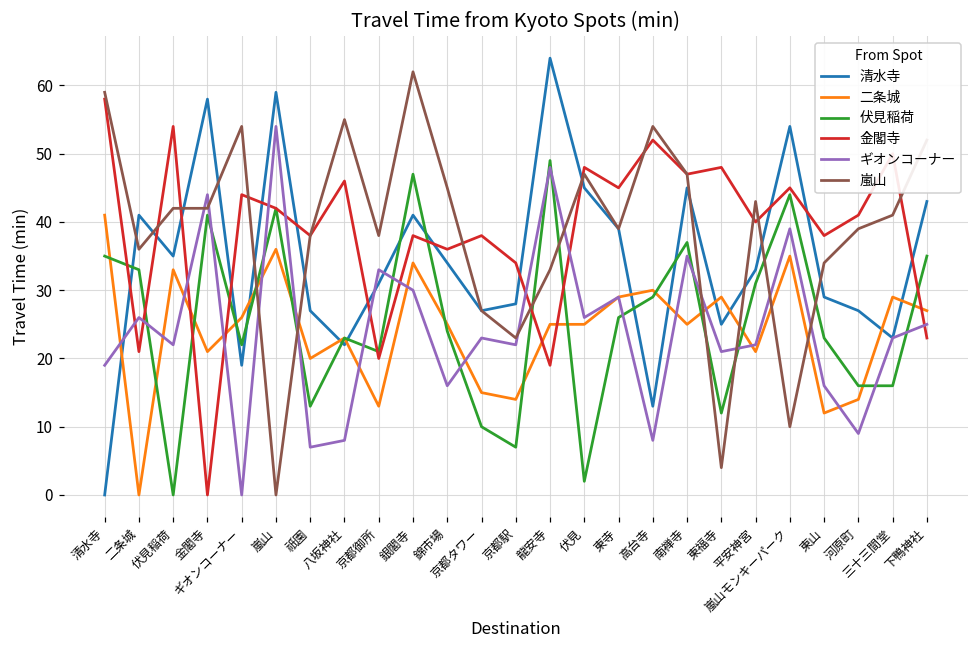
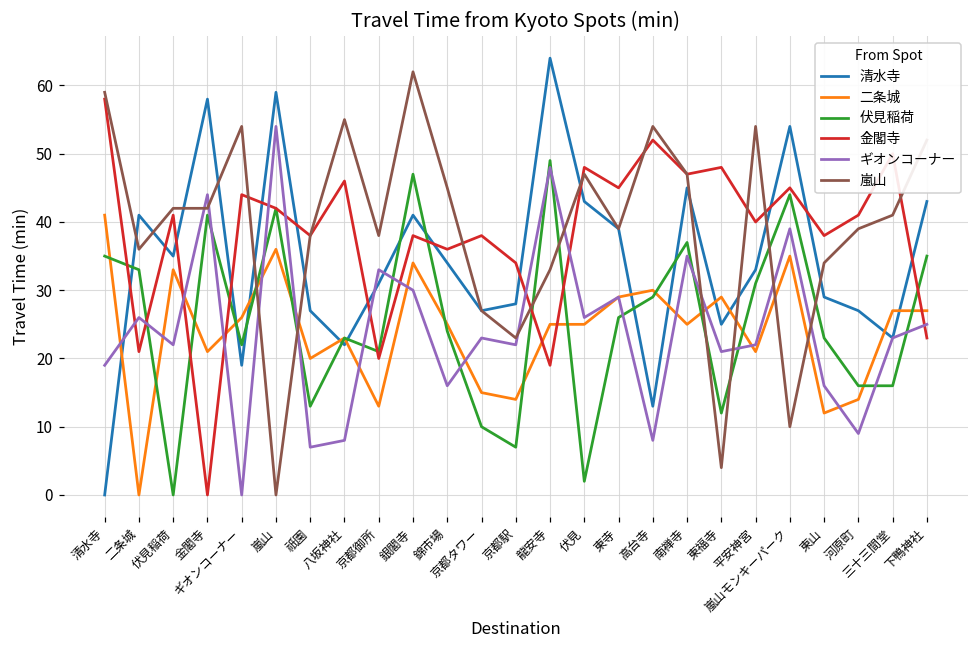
金閣寺, 伏見稲荷: 54 -> 41
清水寺, 伏見: 45 -> 43
嵐山, 平安神宮: 43 -> 54
二条城, 三十三間堂: 29 -> 27
